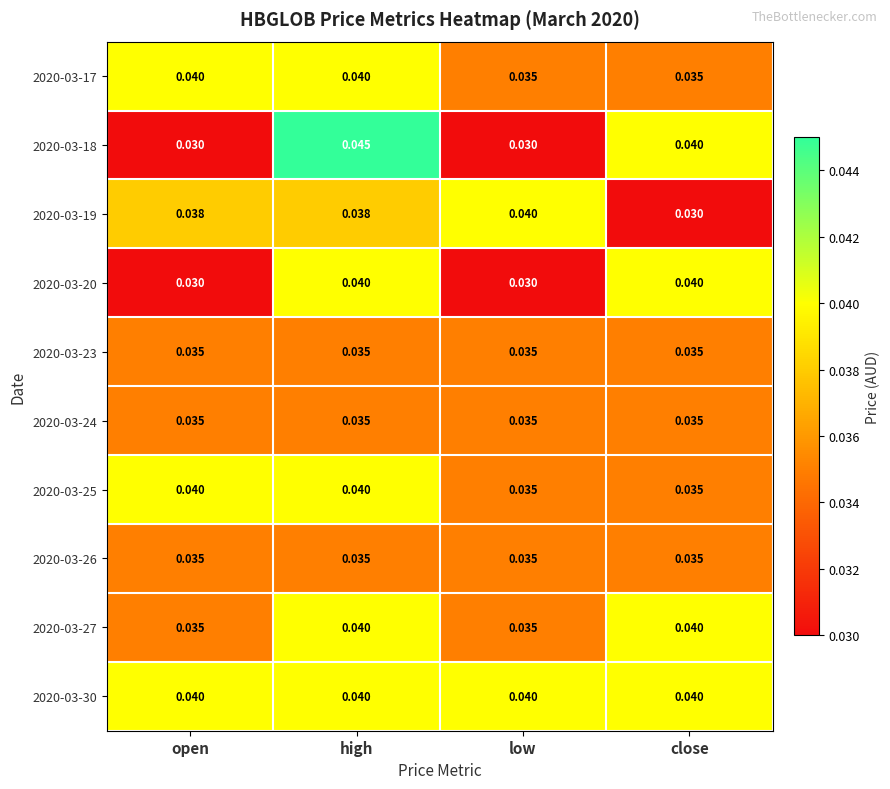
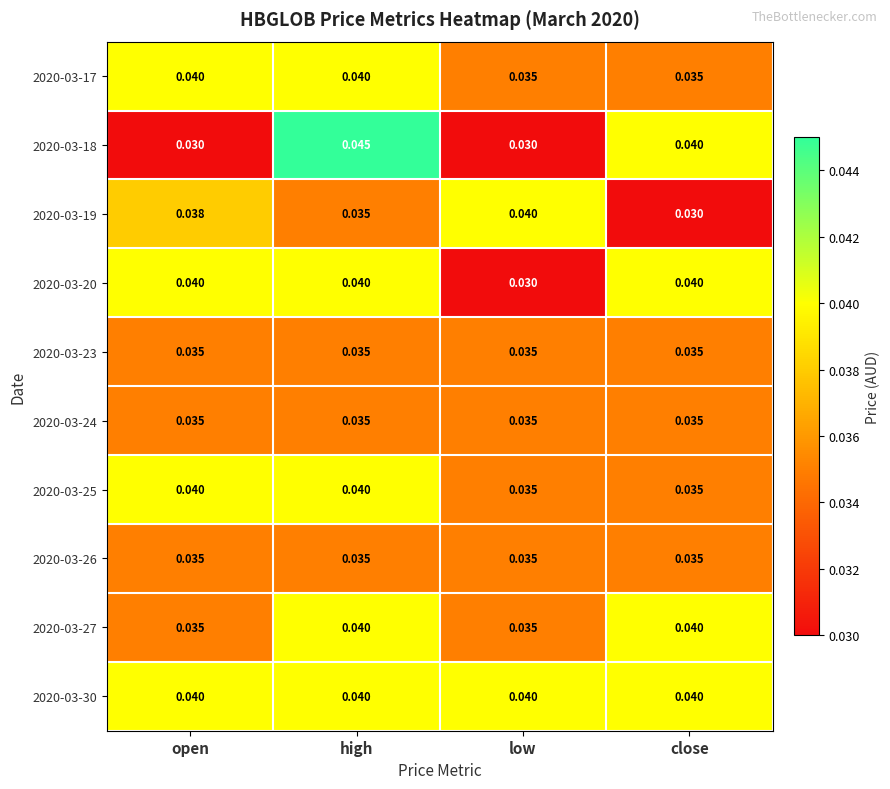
2020-03-19, high: 0.038 -> 0.035
2020-03-20, open: 0.030 -> 0.040
